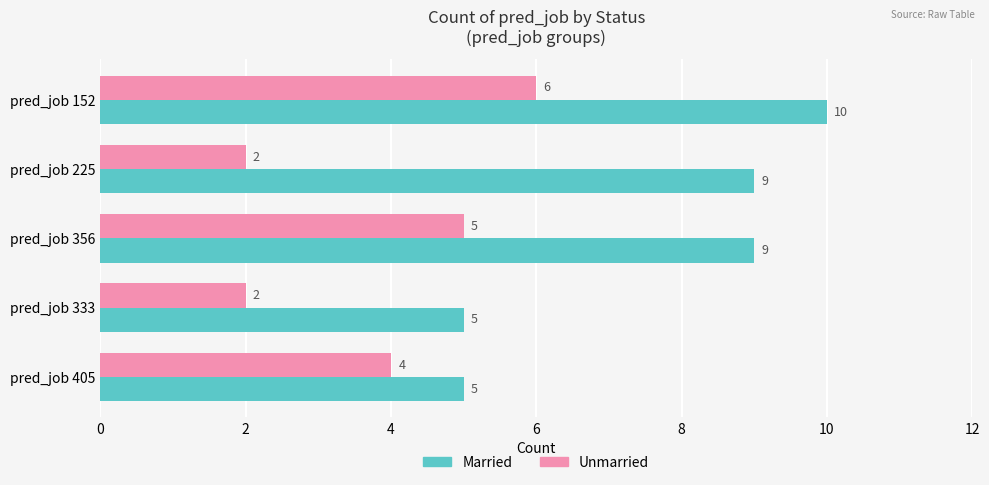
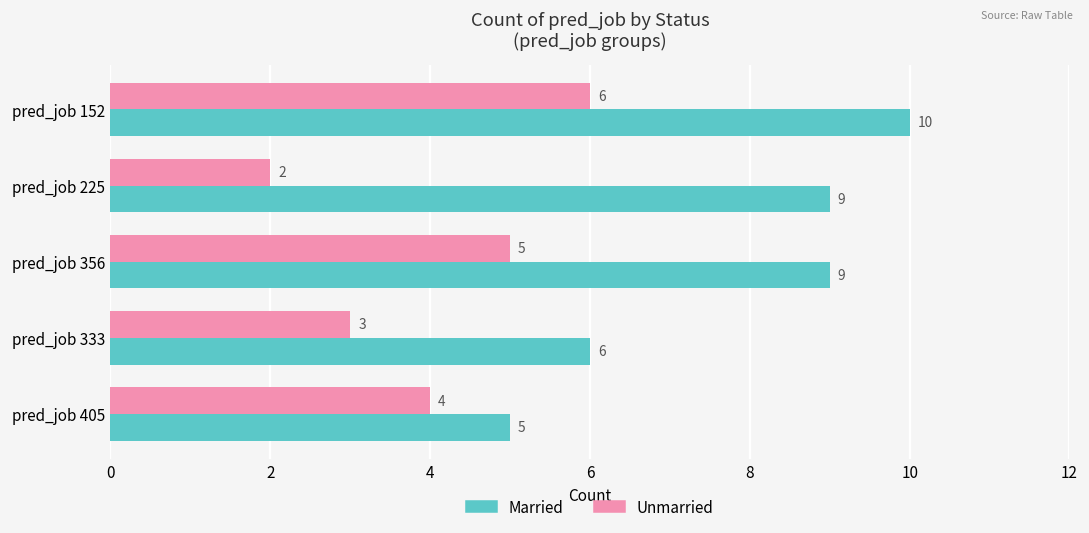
Unmarried, pred_job 333: 2 -> 3
Married, pred_job 333: 5 -> 6
